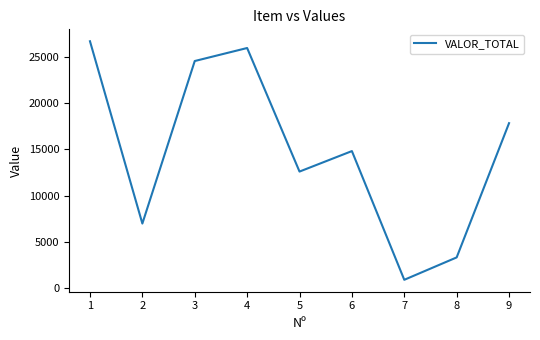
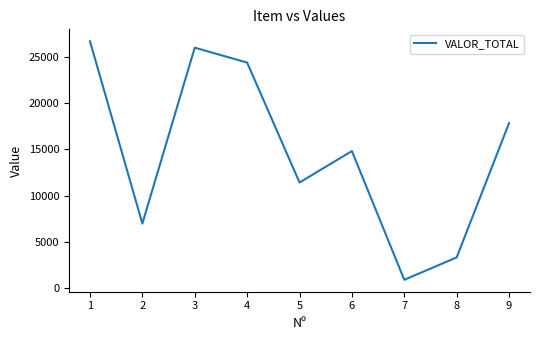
3: 25000 -> 26000
4: 26000 -> 24000
5: 13000 -> 11000
